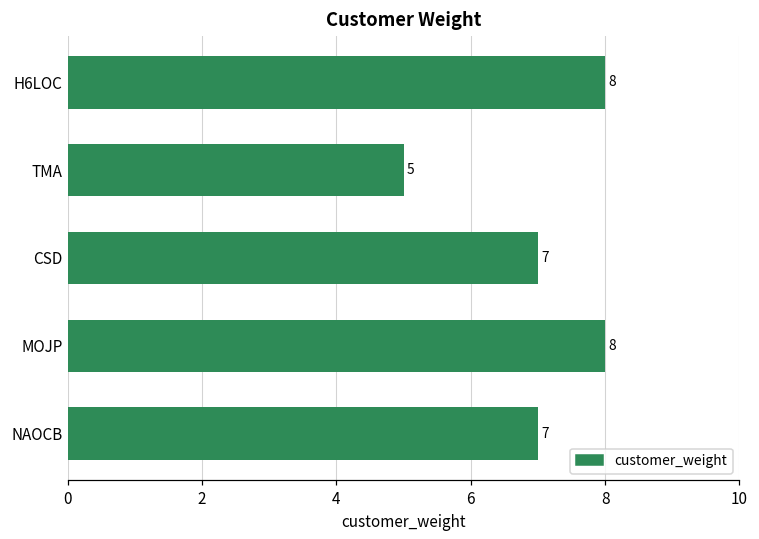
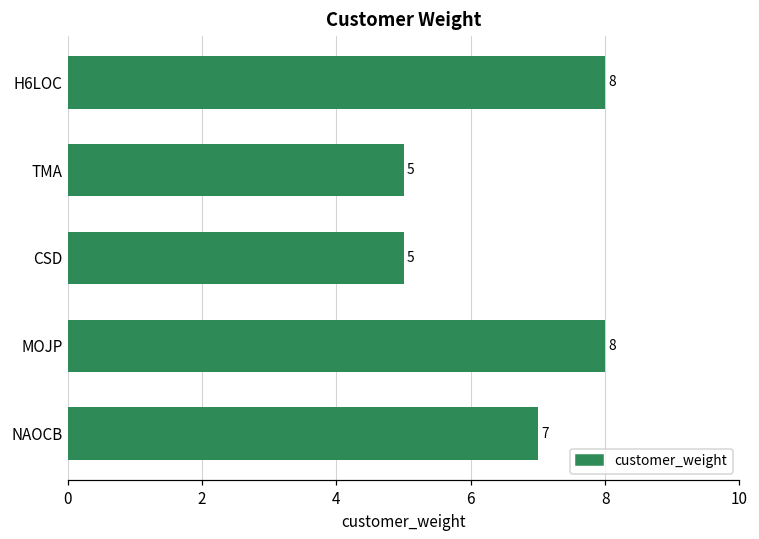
CSD: 7 -> 5
